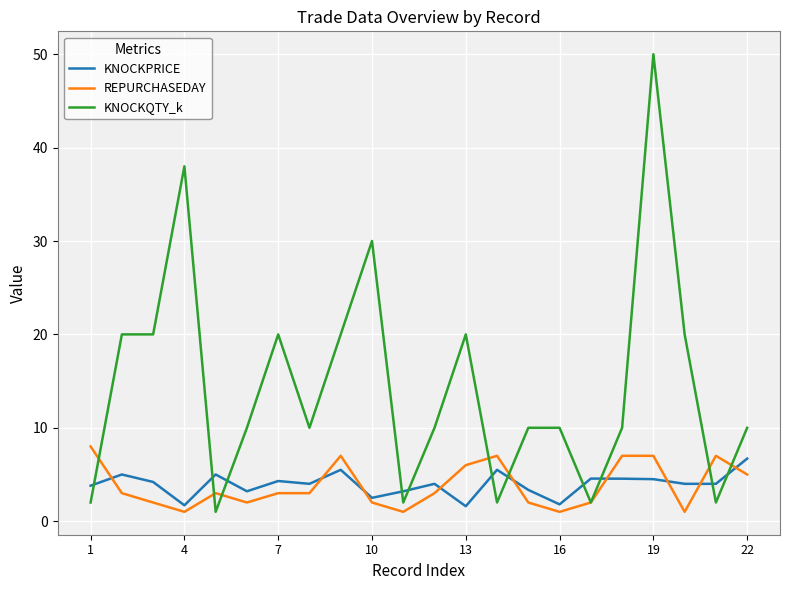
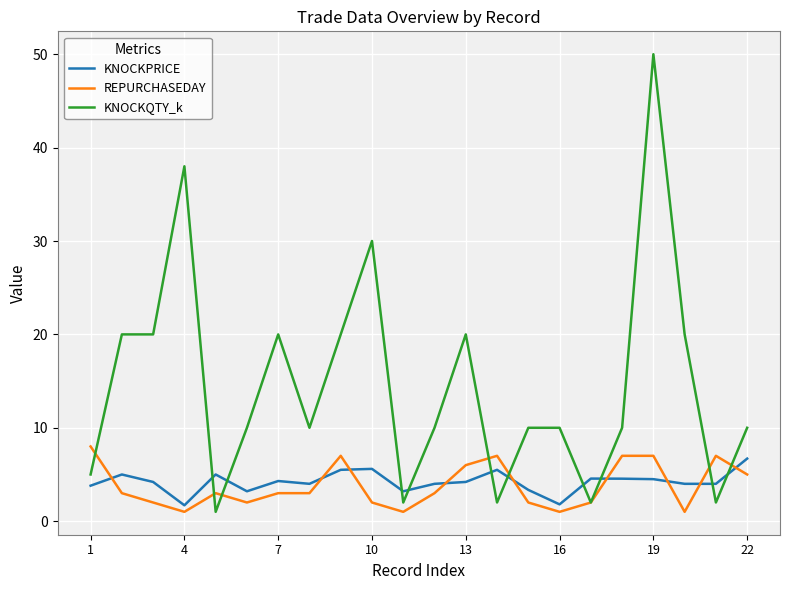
KNOCKQTY_k, 1: 2 -> 5
KNOCKPRICE, 10: 3 -> 6
KNOCKPRICE, 13: 2 -> 4
